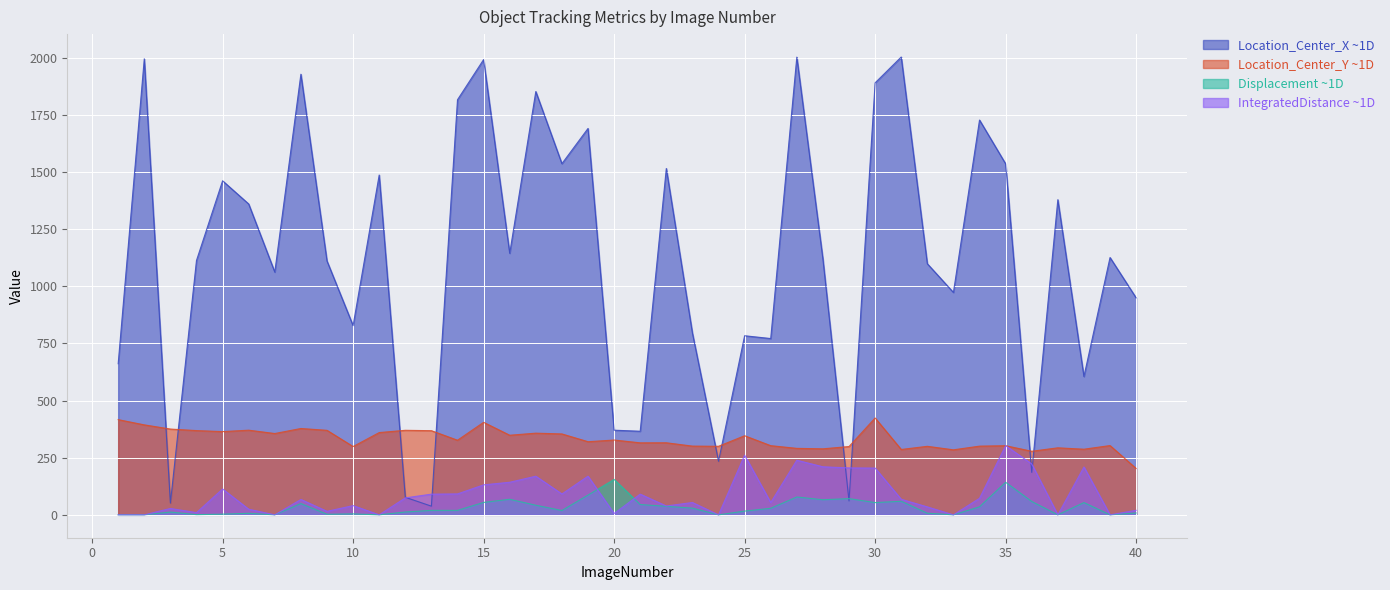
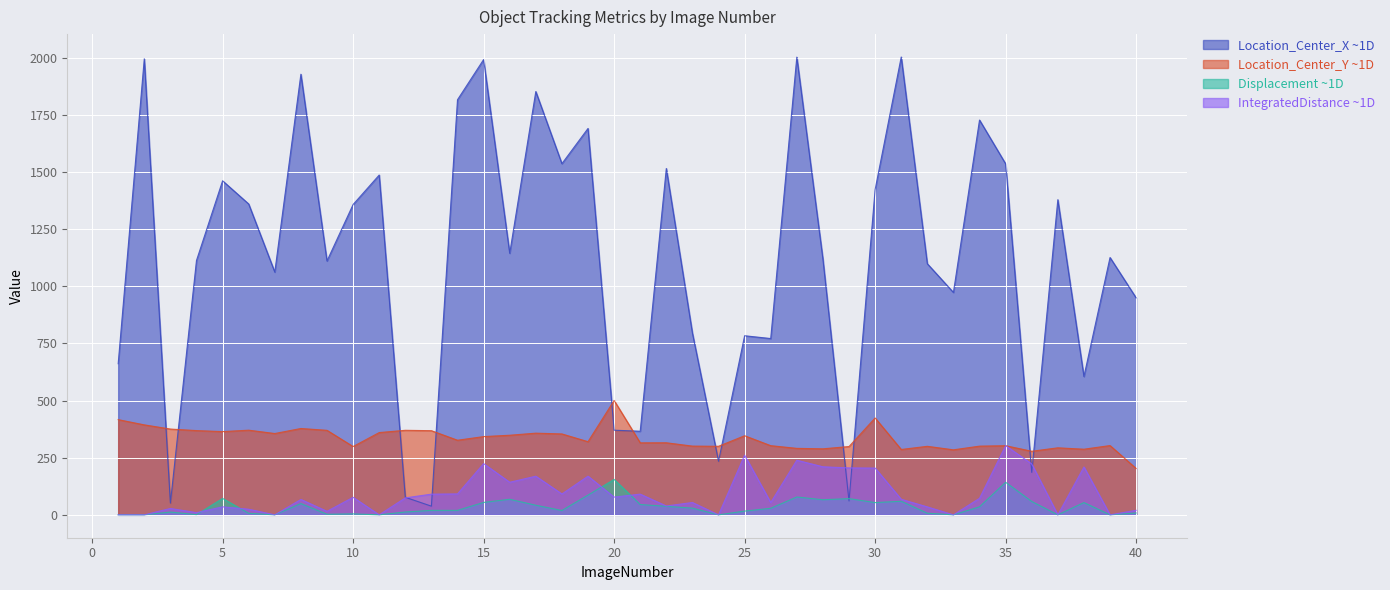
Displacement ~1D, 5: 0 -> 70
IntegratedDistance ~1D, 5: 110 -> 30
Location_Center_X ~1D, 10: 830 -> 1360
IntegratedDistance ~1D, 10: 40 -> 80
Location_Center_Y ~1D, 15: 400 -> 340
IntegratedDistance ~1D, 15: 130 -> 220
Location_Center_Y ~1D, 20: 330 -> 500
IntegratedDistance ~1D, 20: 10 -> 80
Location_Center_X ~1D, 30: 1890 -> 1420
